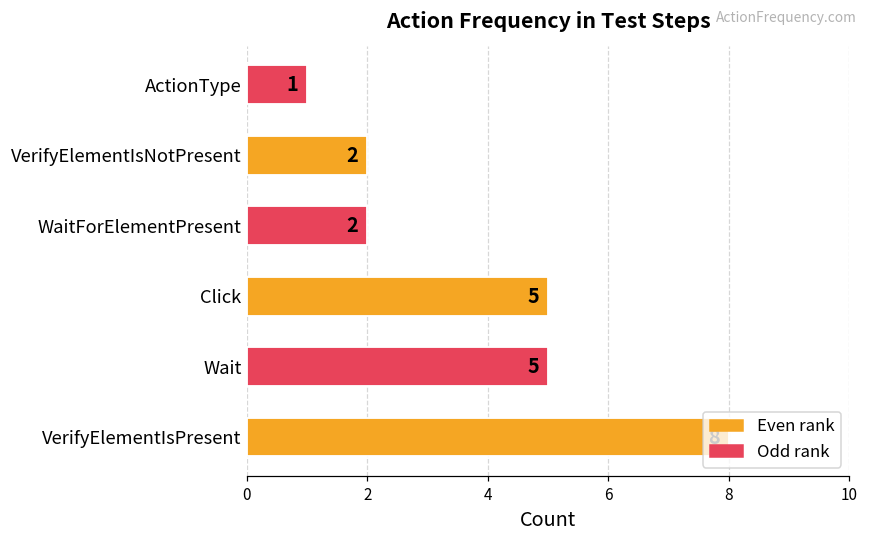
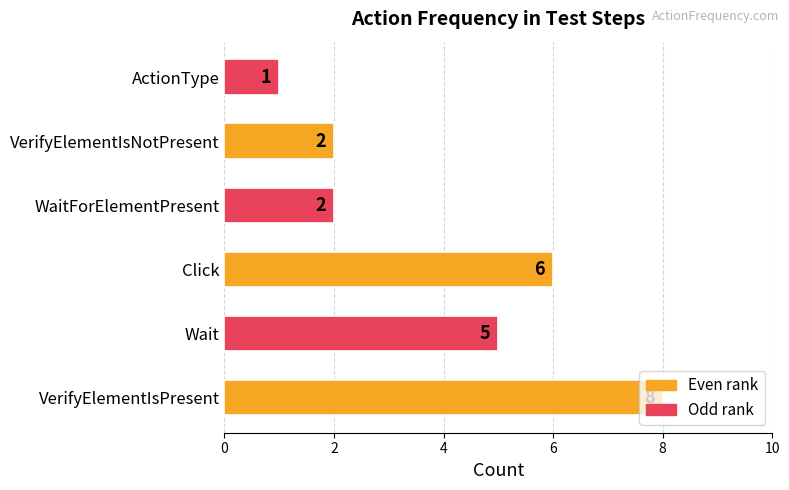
Click: 5 -> 6
